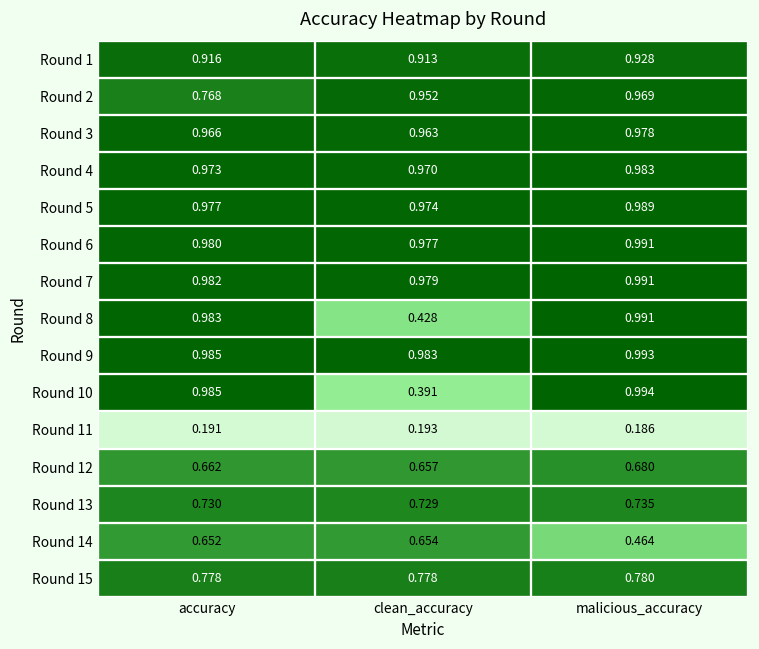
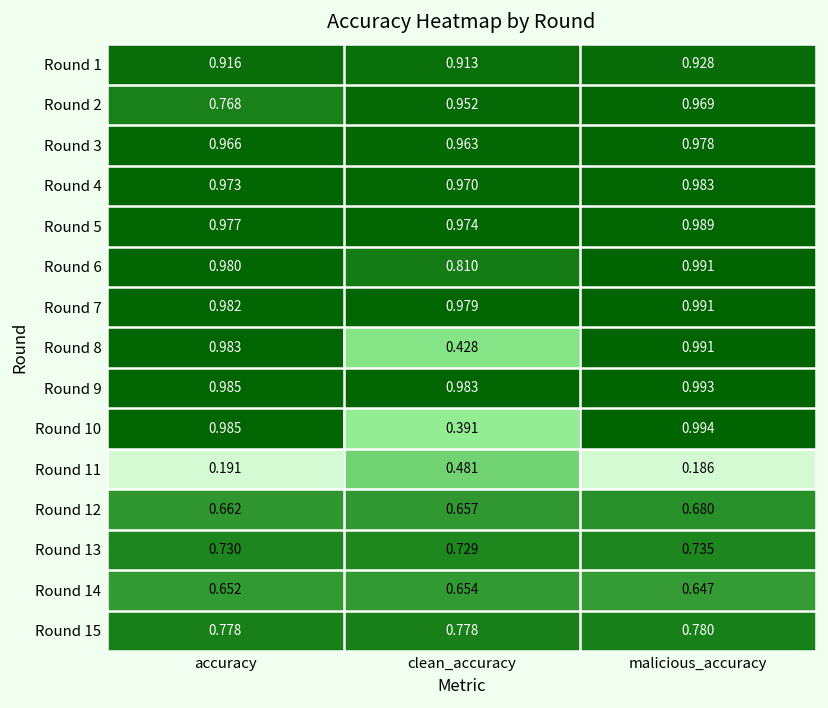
Round 6, clean_accuracy: 0.977 -> 0.810
Round 11, clean_accuracy: 0.193 -> 0.481
Round 14, malicious_accuracy: 0.464 -> 0.647
